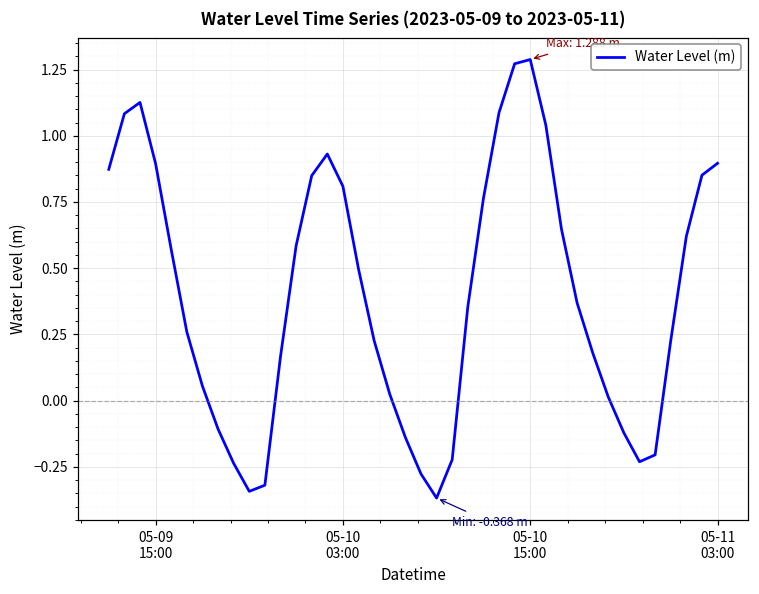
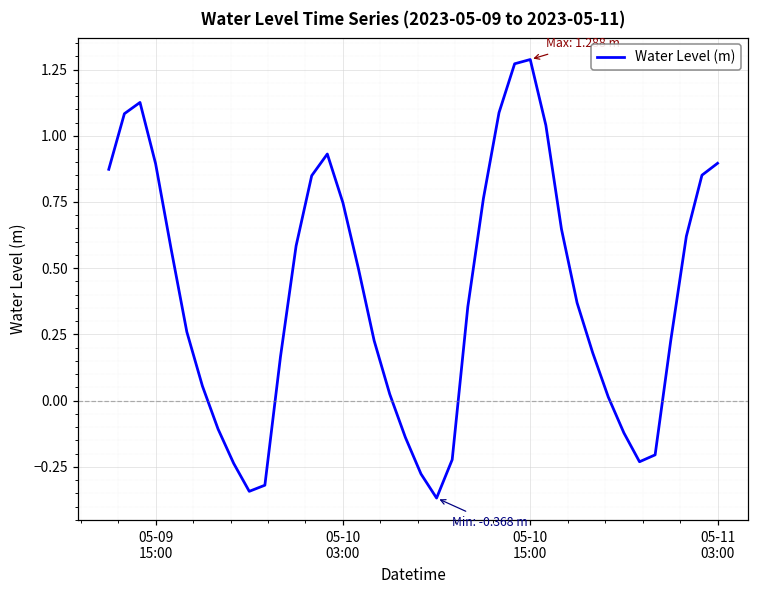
05-10 03:00: 0.81 -> 0.75
